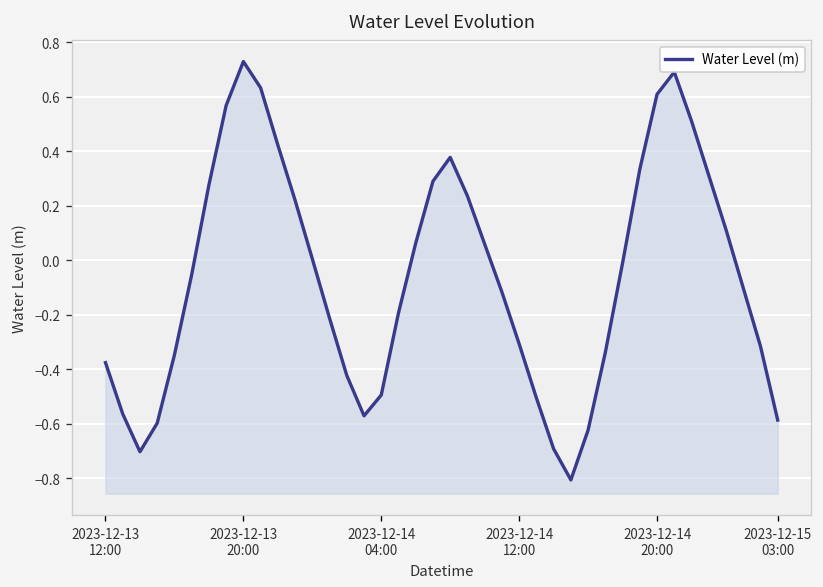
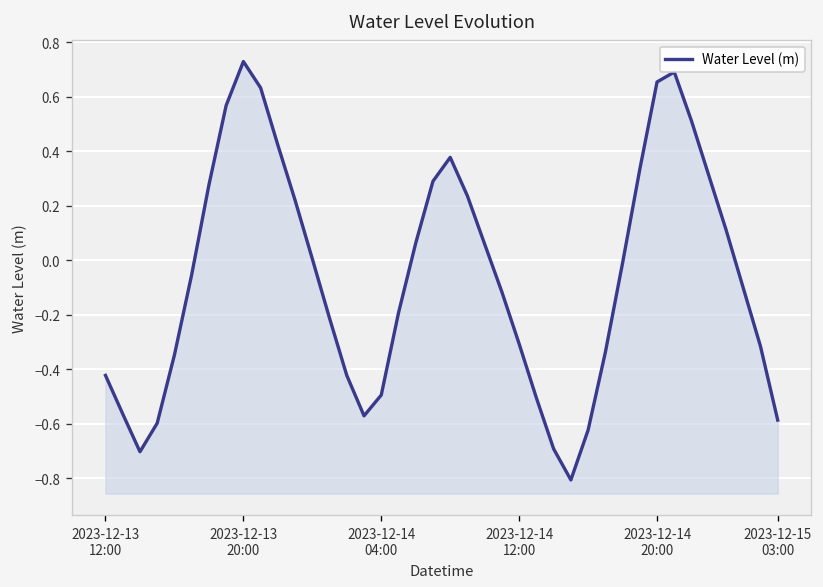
2023-12-13 12:00: -0.38 -> -0.42
2023-12-14 20:00: 0.61 -> 0.65
